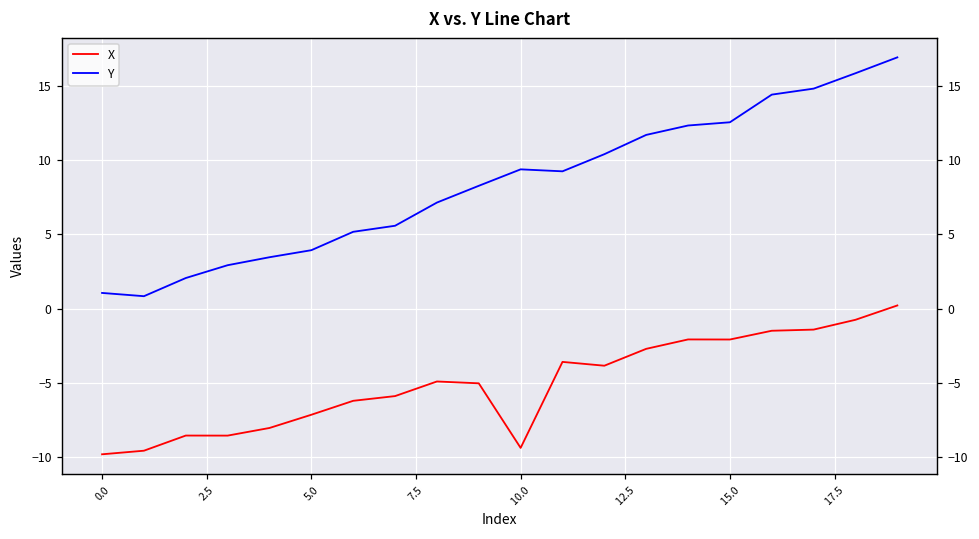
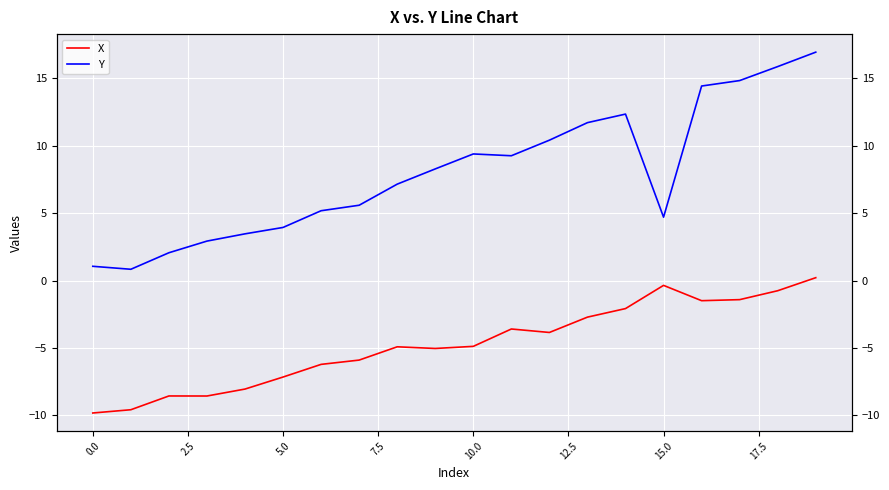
X, 10.0: -9.4 -> -4.9
X, 15.0: -2.1 -> -0.4
Y, 15.0: 12.6 -> 4.7
